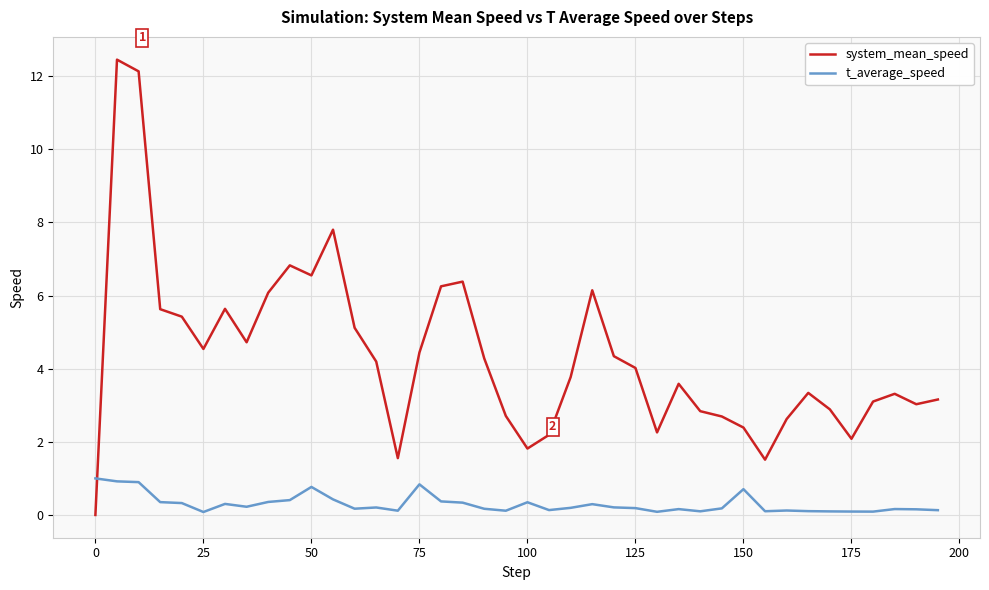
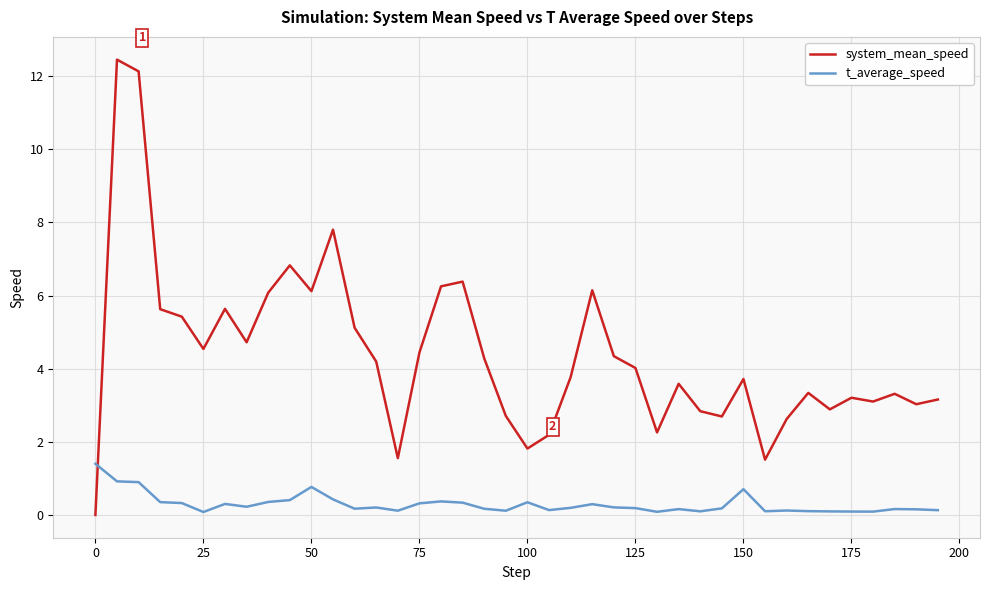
t_average_speed, 0: 1.0 -> 1.4
system_mean_speed, 50: 6.6 -> 6.1
t_average_speed, 75: 0.8 -> 0.3
system_mean_speed, 150: 2.4 -> 3.7
system_mean_speed, 175: 2.1 -> 3.2
